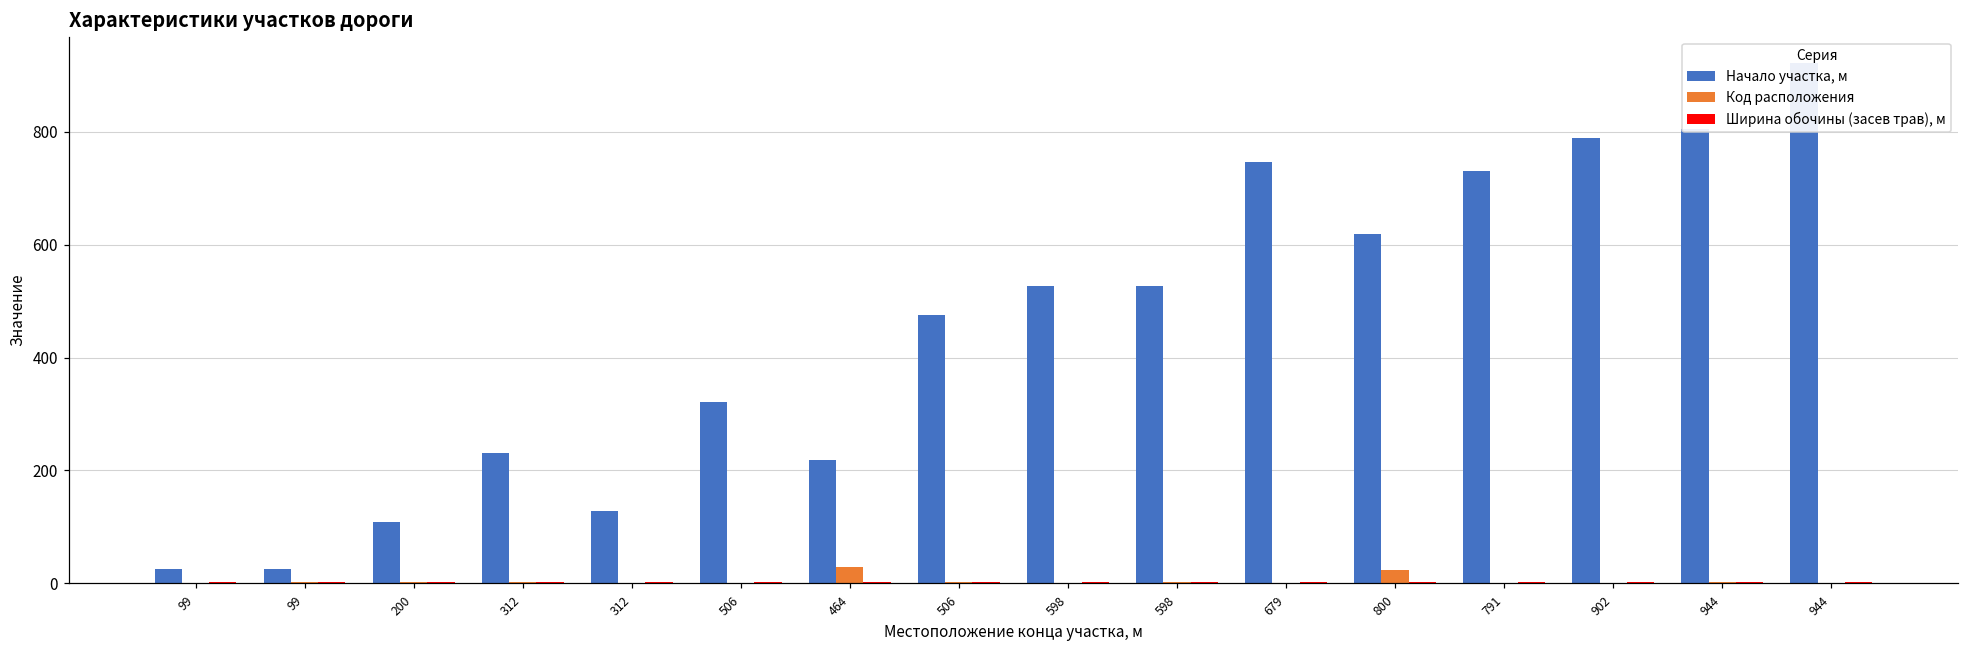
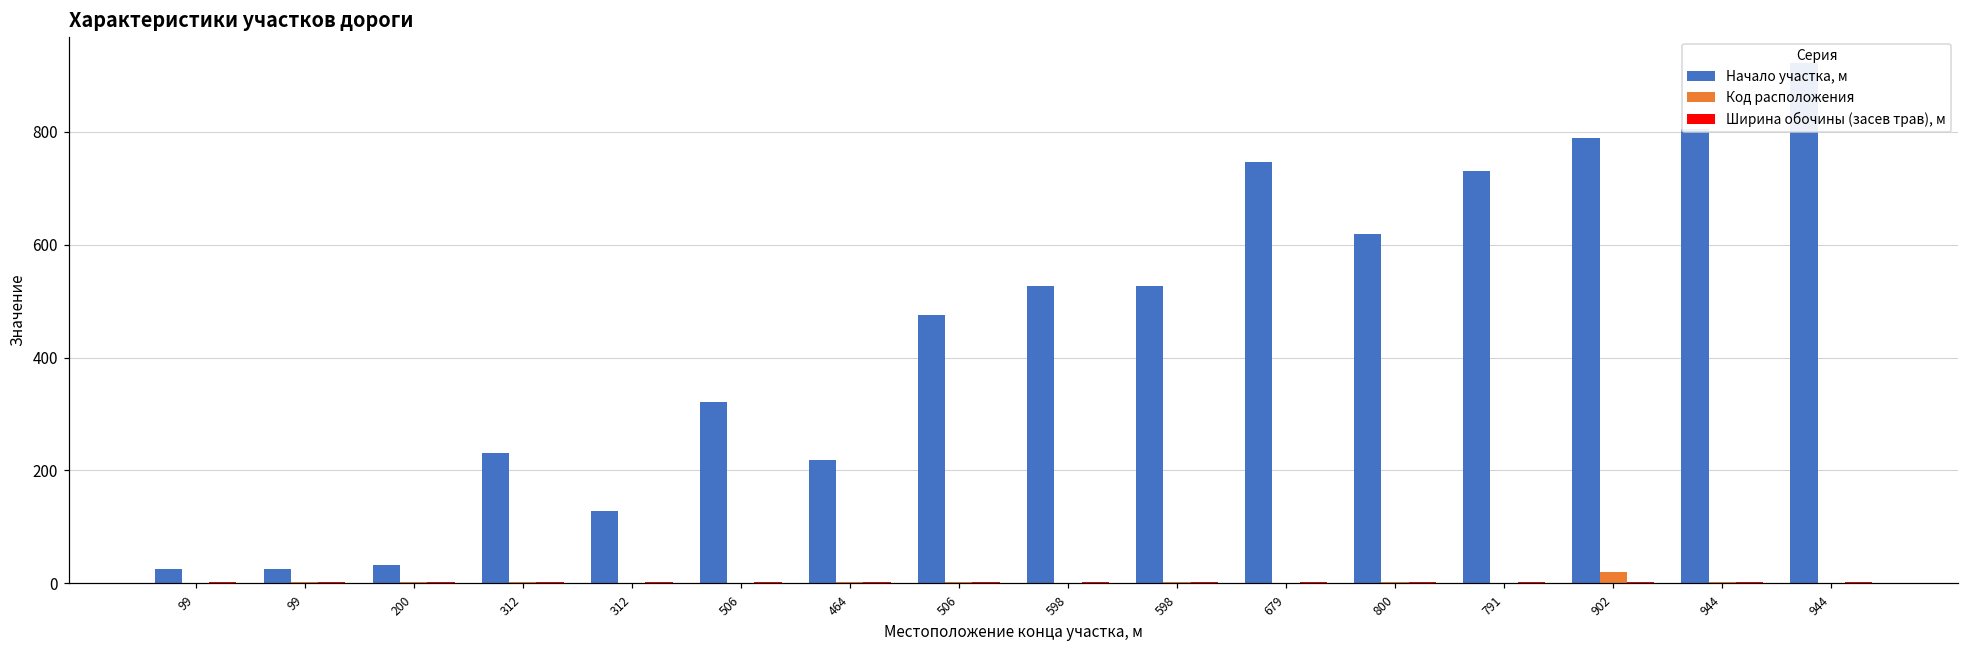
Начало участка, м, 200: 110 -> 30
Код расположения, 464: 30 -> 0
Код расположения, 800: 20 -> 0
Код расположения, 902: 0 -> 20
